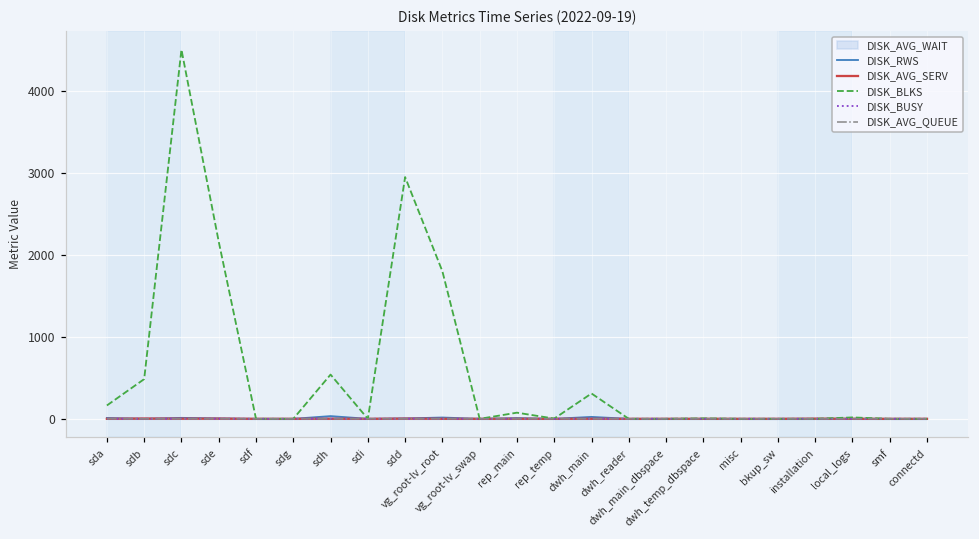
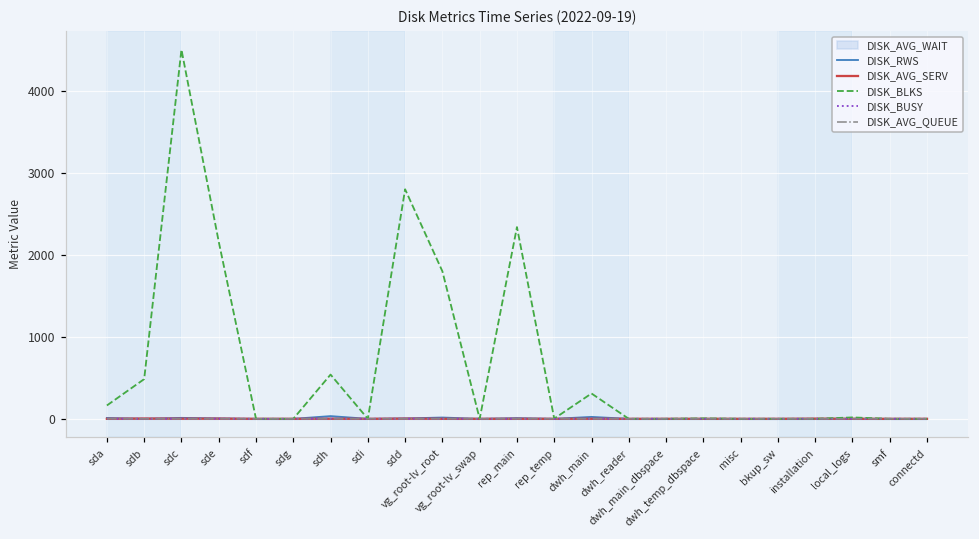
DISK_BLKS, sdd: 2900 -> 2800
DISK_BLKS, rep_main: 100 -> 2300
